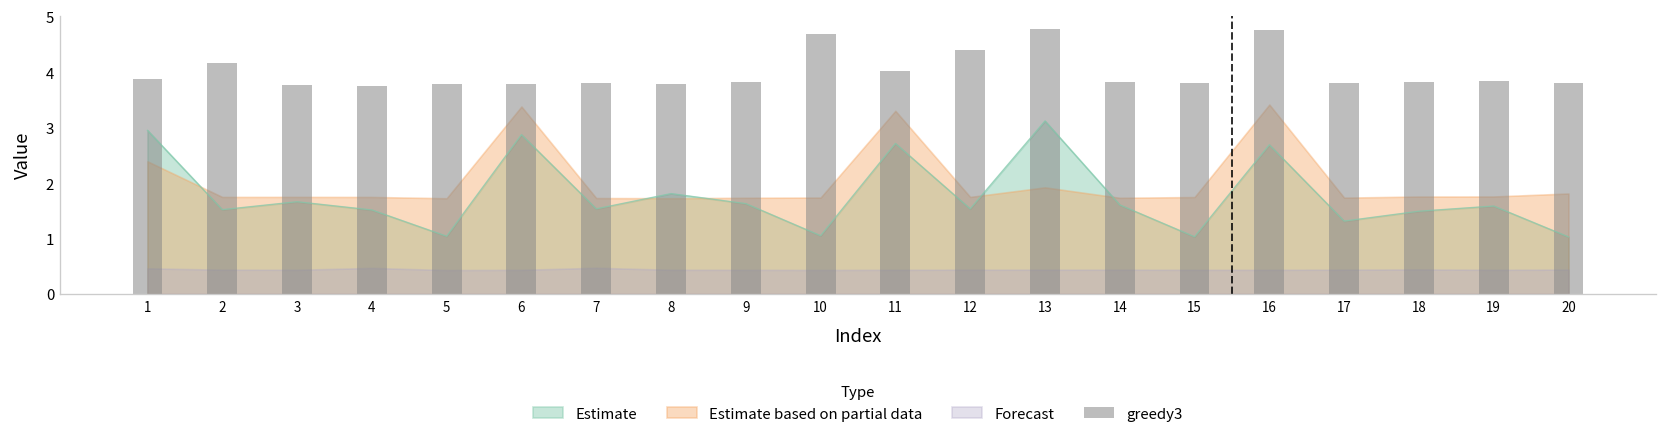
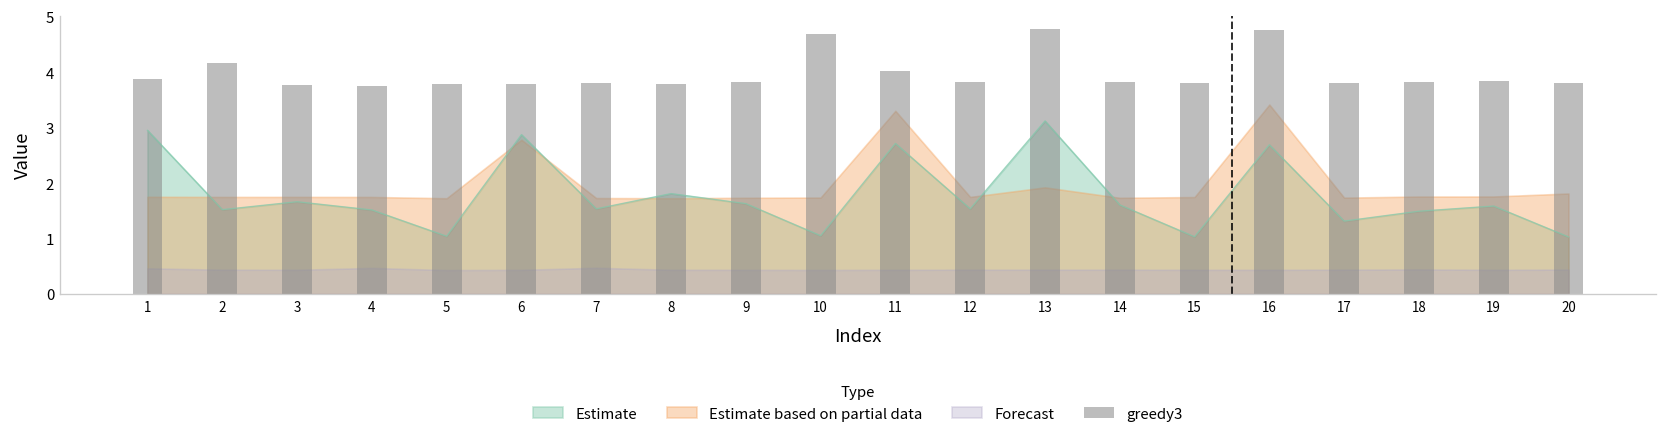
Estimate based on partial data, 1: 2.4 -> 1.8
Estimate based on partial data, 6: 3.4 -> 2.8
greedy3, 12: 4.4 -> 3.8
